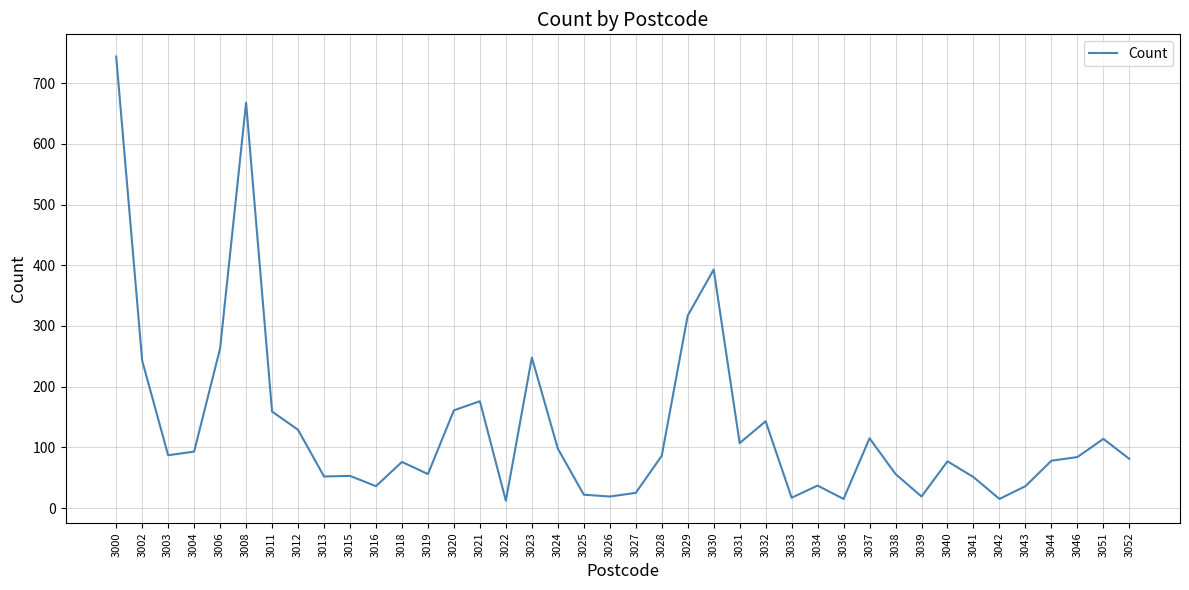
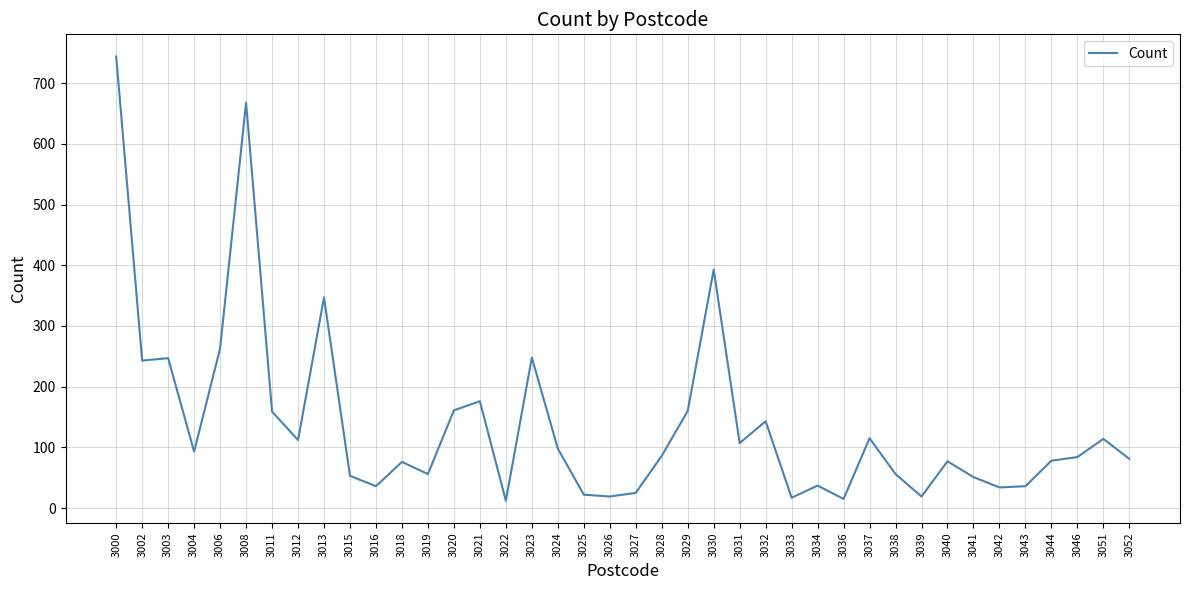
3003: 90 -> 250
3012: 130 -> 110
3013: 50 -> 350
3029: 320 -> 160
3042: 20 -> 30
